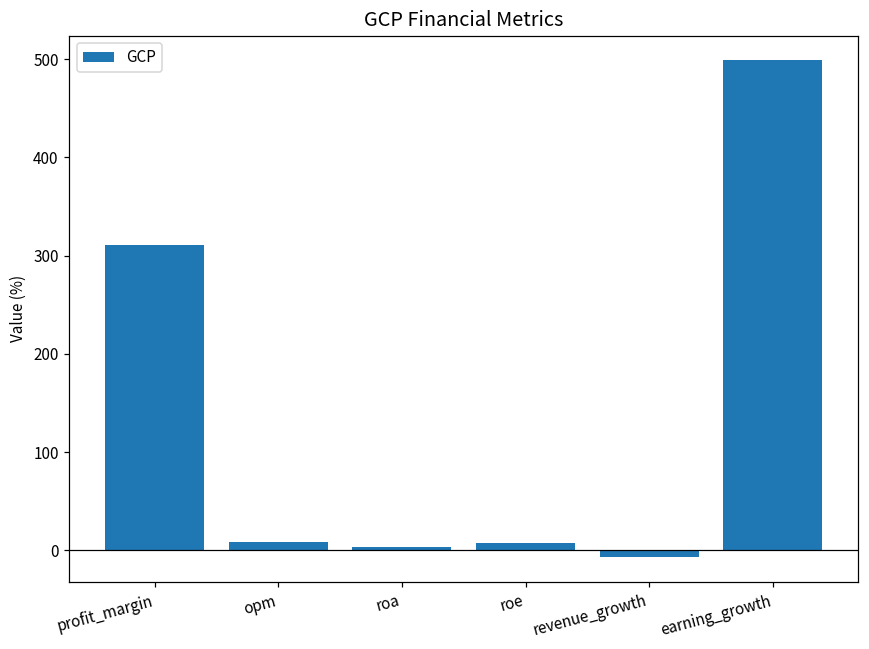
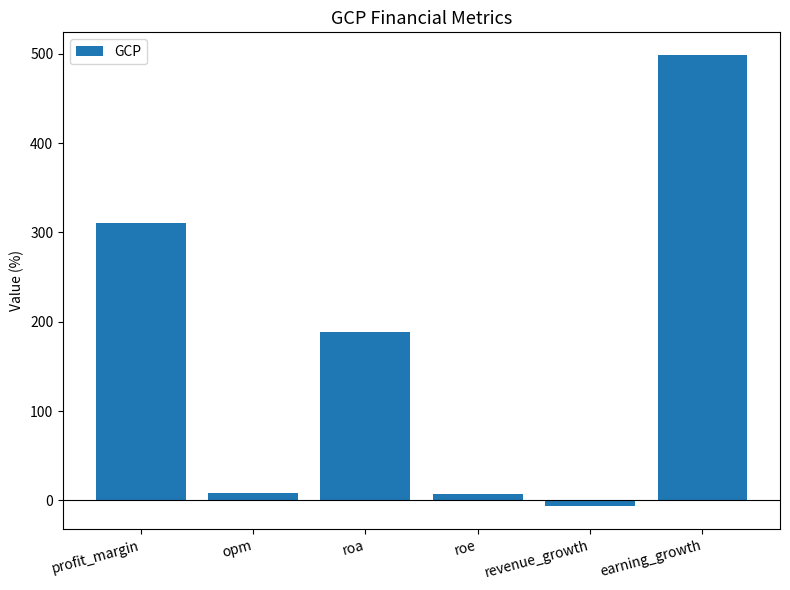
roa: 0 -> 190
